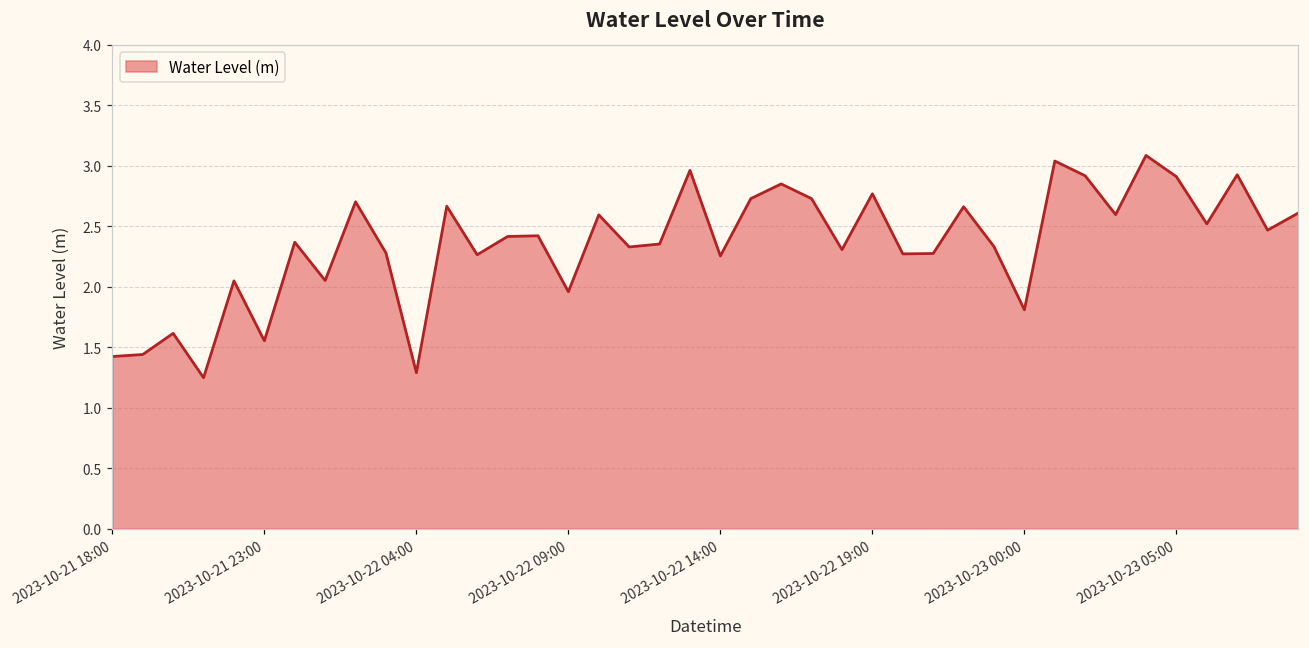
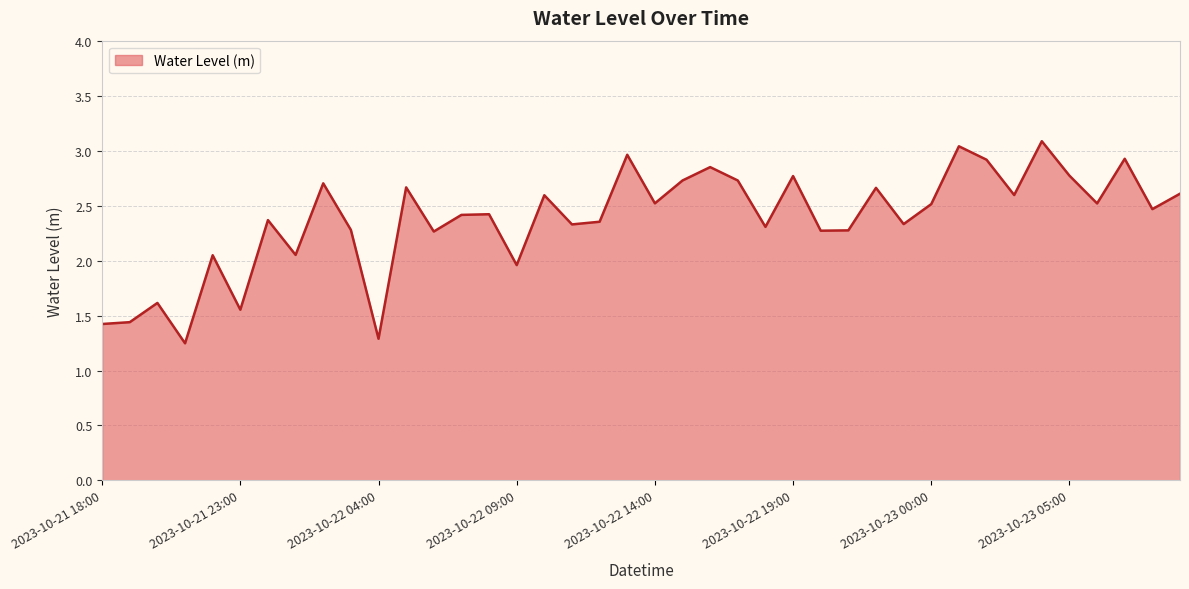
2023-10-22 14:00: 2.25 -> 2.52
2023-10-23 00:00: 1.81 -> 2.51
2023-10-23 05:00: 2.91 -> 2.77
